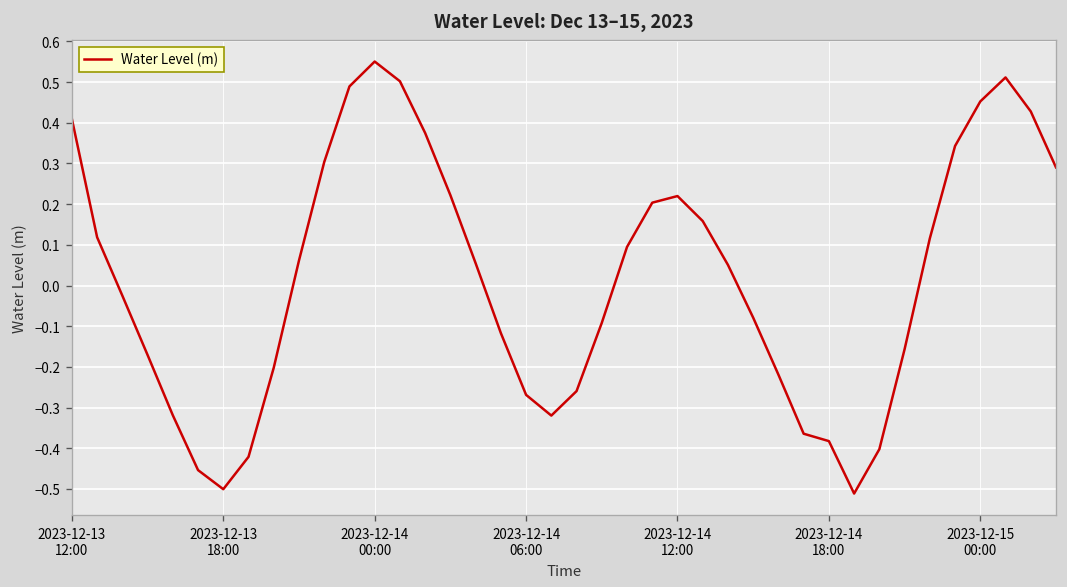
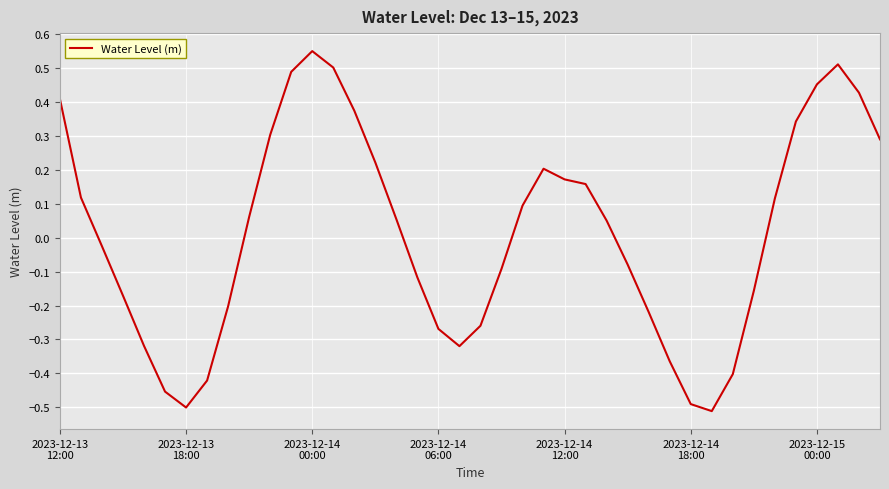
2023-12-14 12:00: 0.22 -> 0.17
2023-12-14 18:00: -0.38 -> -0.49
